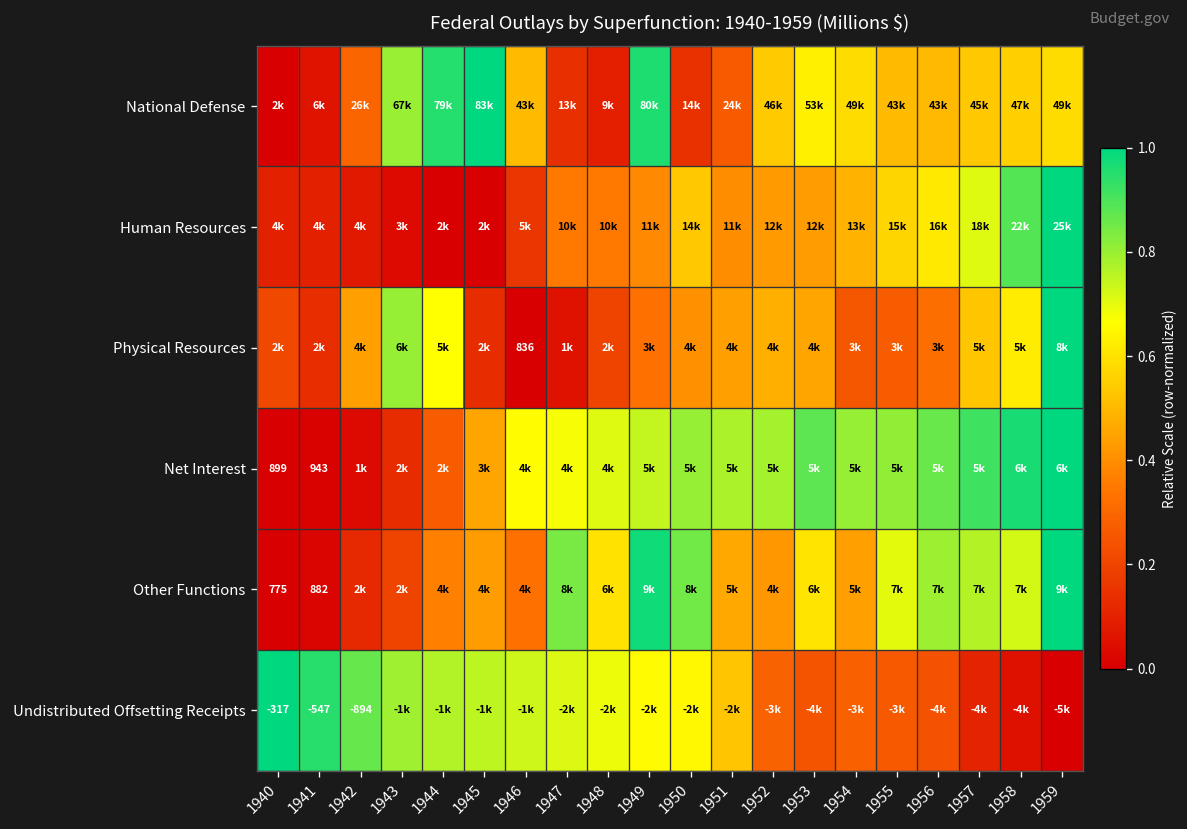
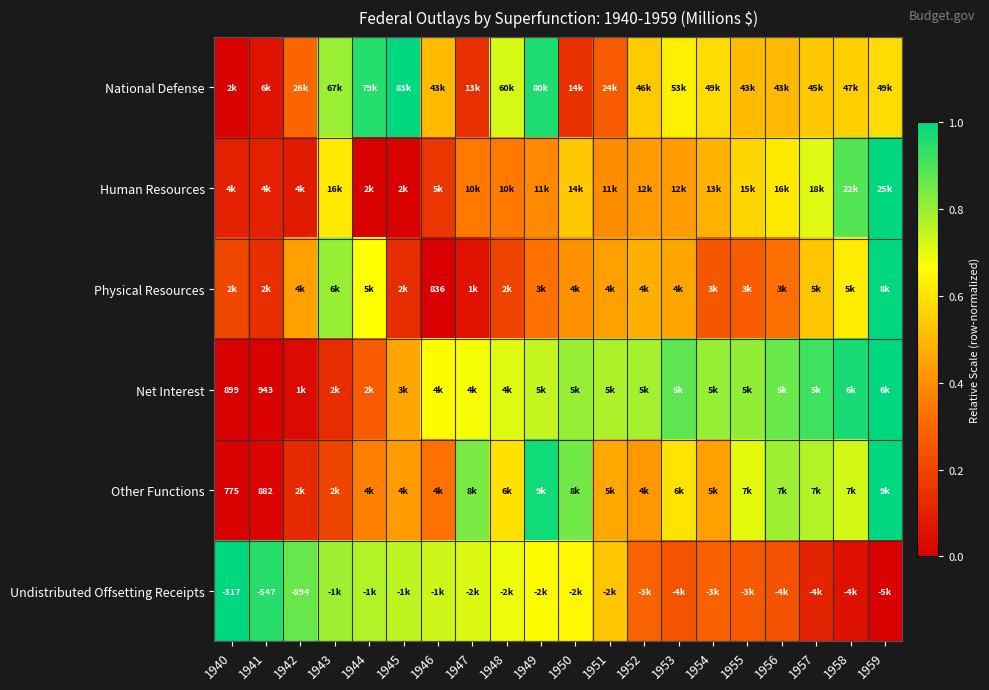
National Defense, 1948: 9k -> 60k
Human Resources, 1943: 3k -> 16k
